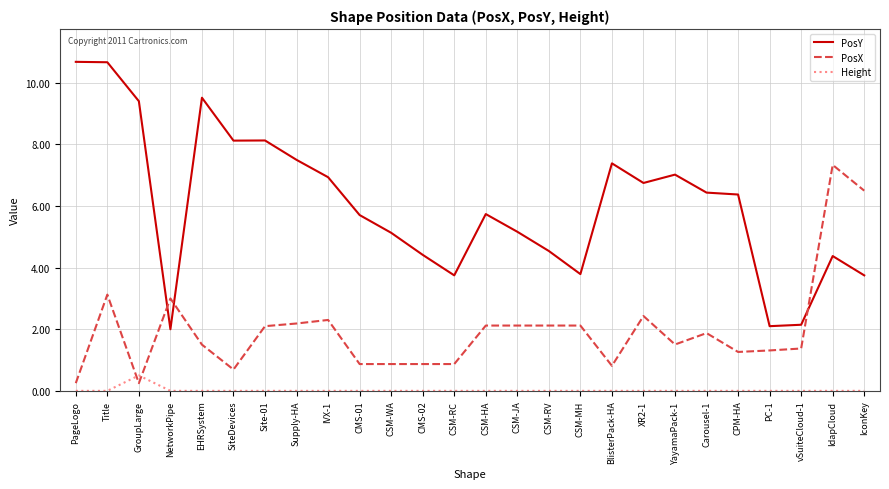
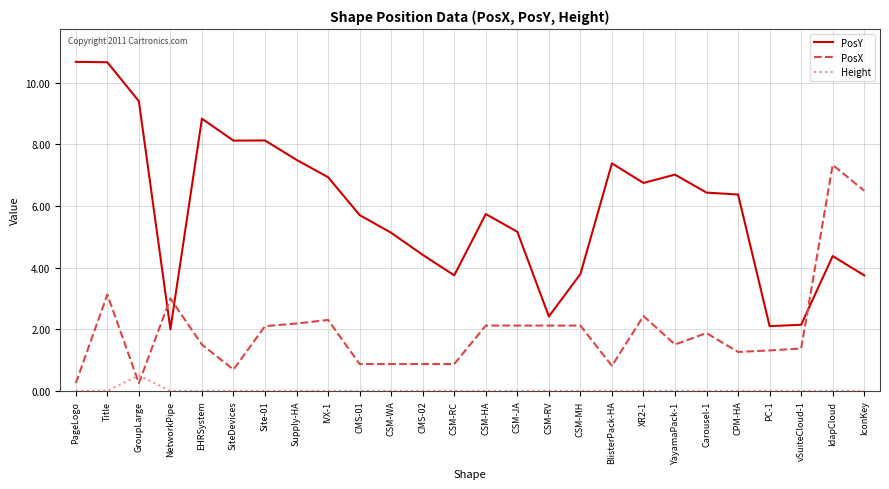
PosY, EHRSystem: 9.5 -> 8.8
PosY, CSM-RV: 4.5 -> 2.4
